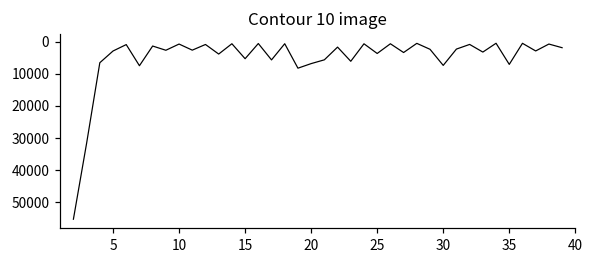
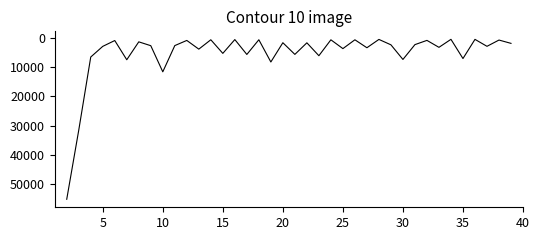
10: 1000 -> 12000
20: 7000 -> 2000
